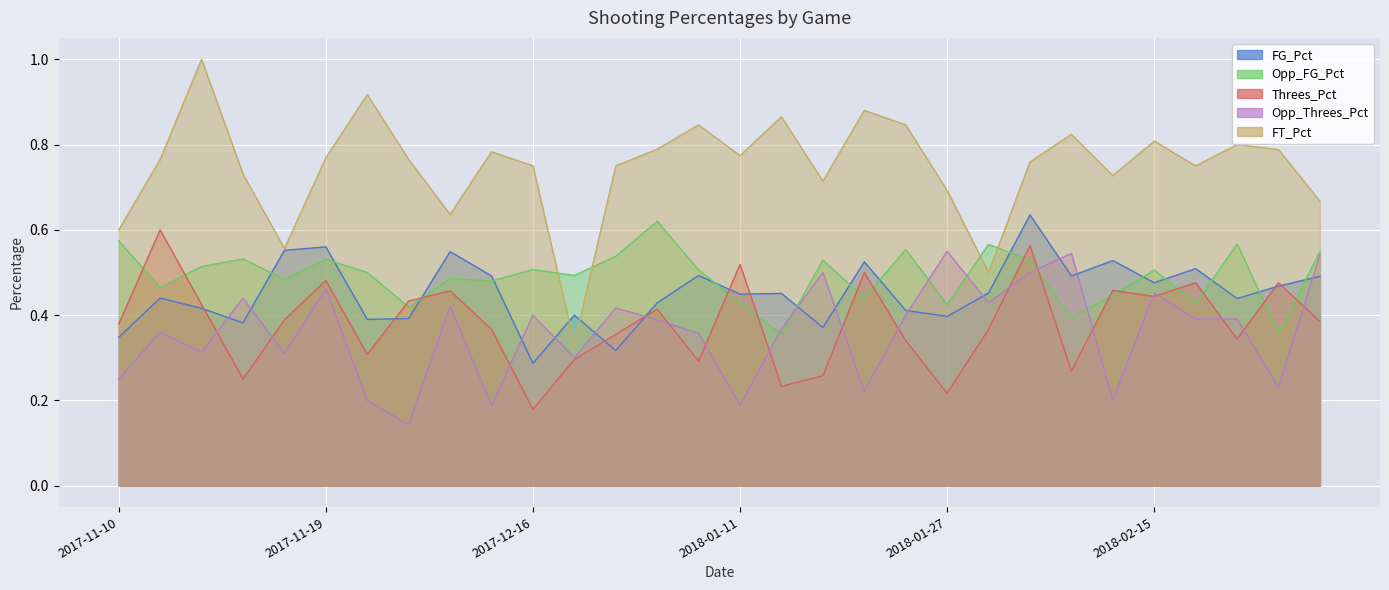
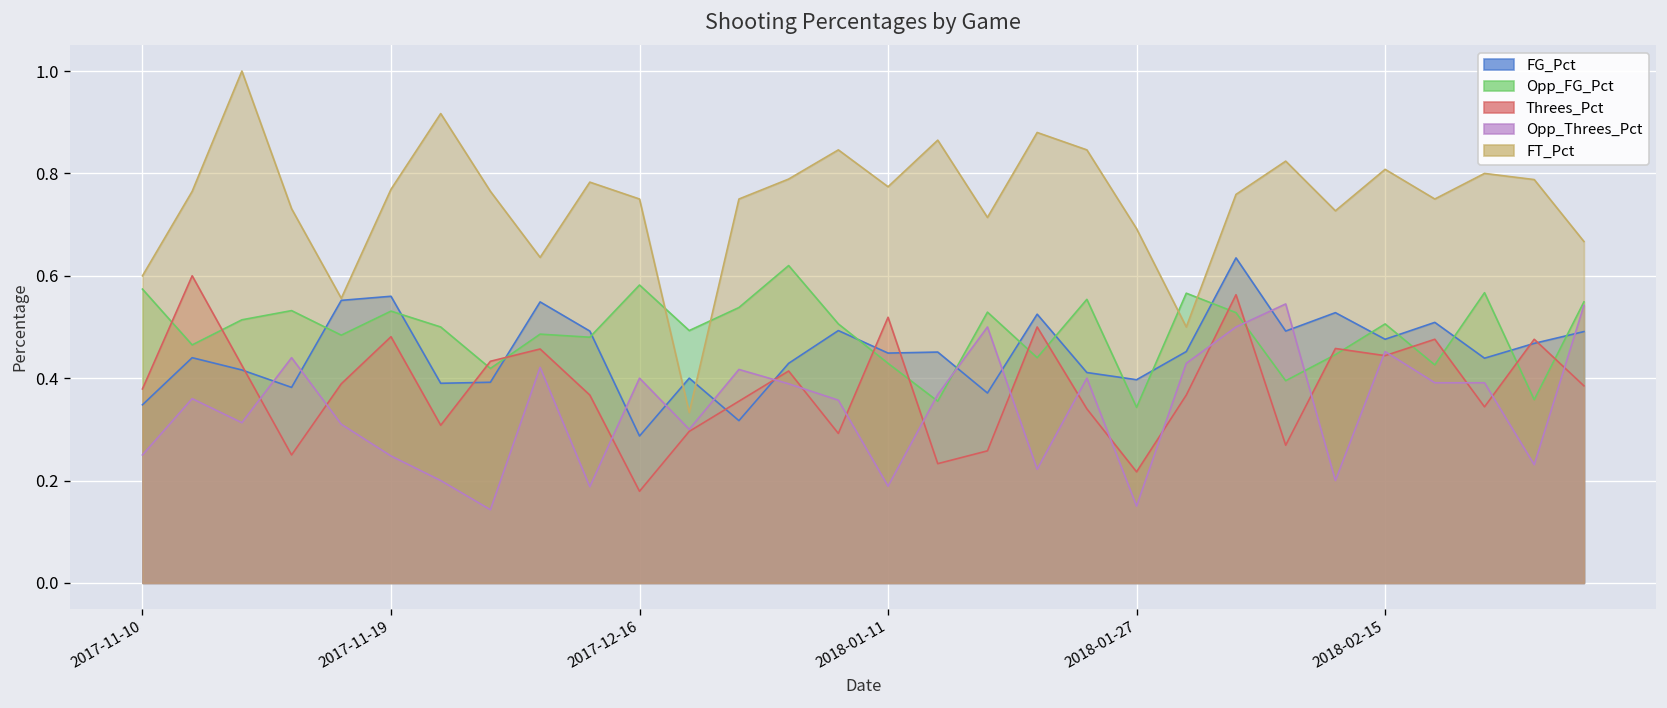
Opp_Threes_Pct, 2017-11-19: 0.46 -> 0.25
Opp_FG_Pct, 2017-12-16: 0.51 -> 0.58
Opp_FG_Pct, 2018-01-27: 0.43 -> 0.34
Opp_Threes_Pct, 2018-01-27: 0.55 -> 0.15
